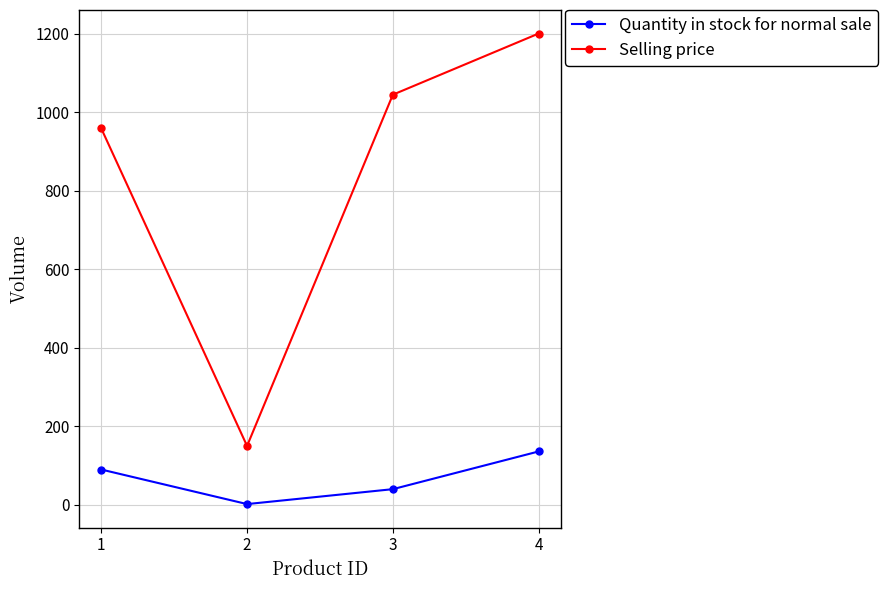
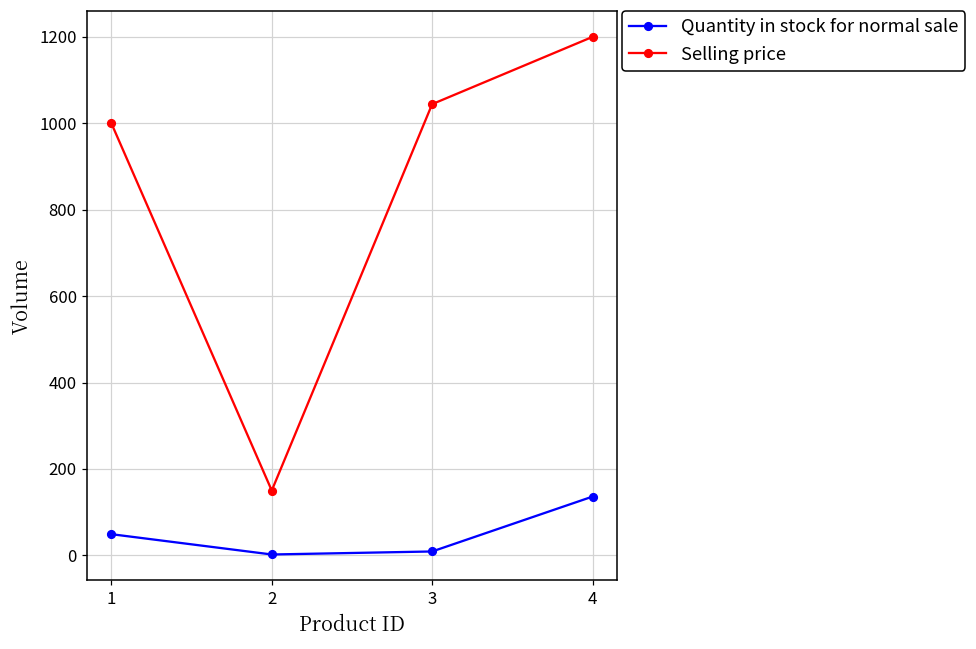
Quantity in stock for normal sale, 1: 90 -> 50
Selling price, 1: 960 -> 1000
Quantity in stock for normal sale, 3: 40 -> 10
